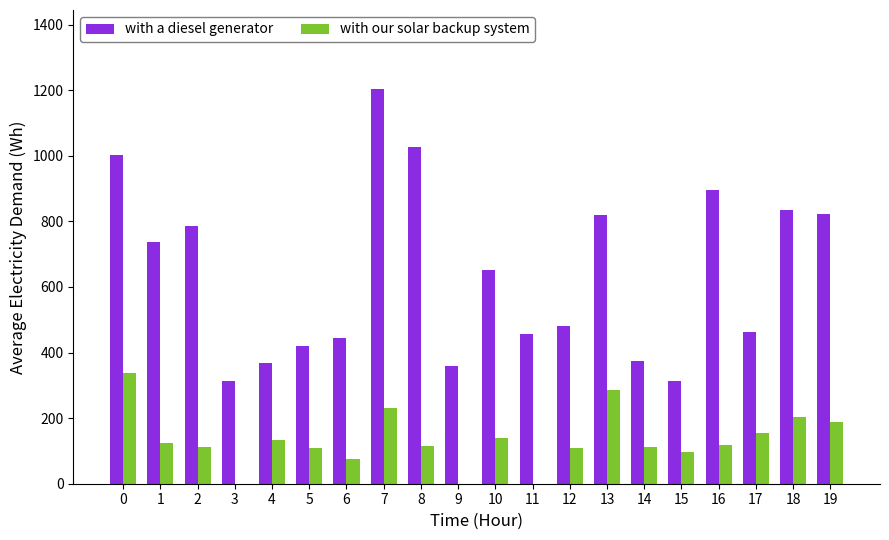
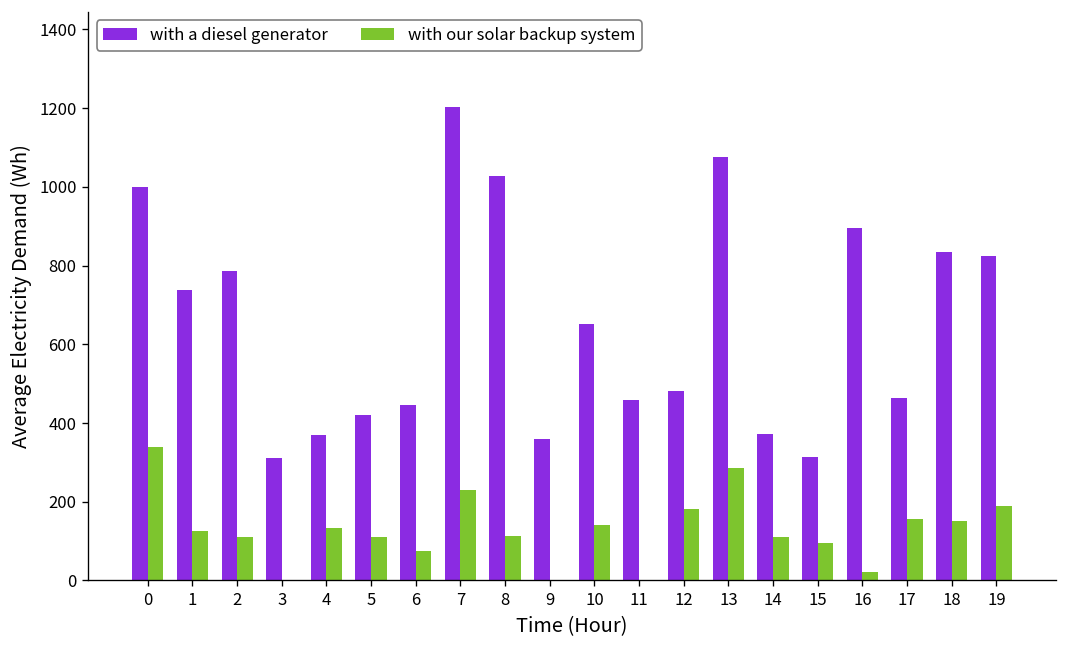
with our solar backup system, 12: 110 -> 180
with a diesel generator, 13: 820 -> 1080
with our solar backup system, 16: 120 -> 20
with our solar backup system, 18: 200 -> 150
